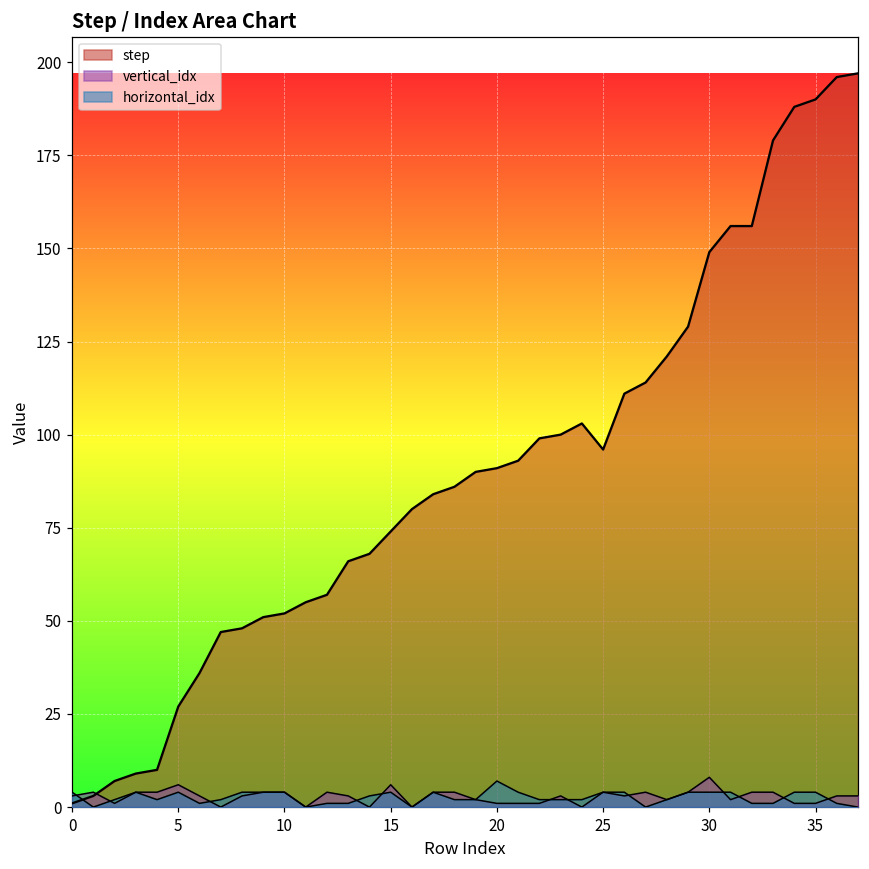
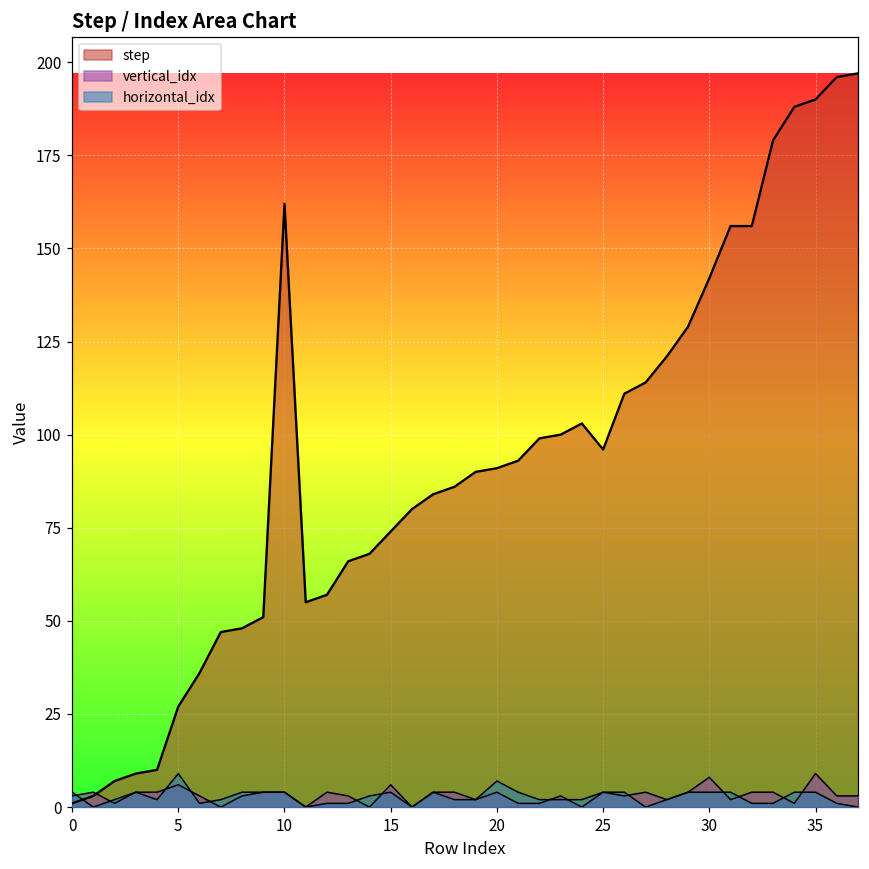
horizontal_idx, 5: 4 -> 9
step, 10: 52 -> 162
vertical_idx, 20: 1 -> 4
step, 30: 149 -> 142
vertical_idx, 35: 1 -> 9
